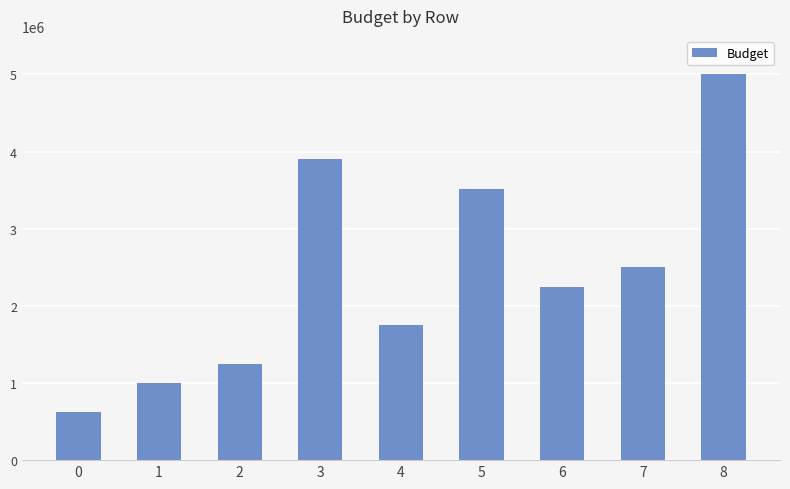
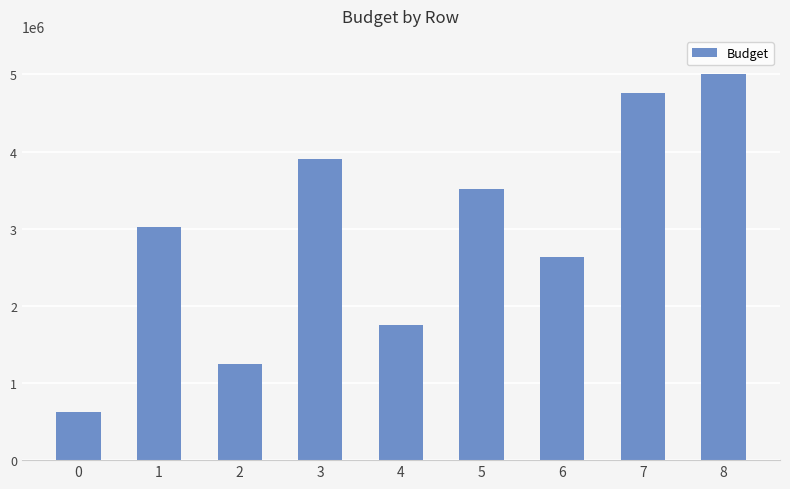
1: 1000000 -> 3000000
6: 2300000 -> 2600000
7: 2500000 -> 4800000
